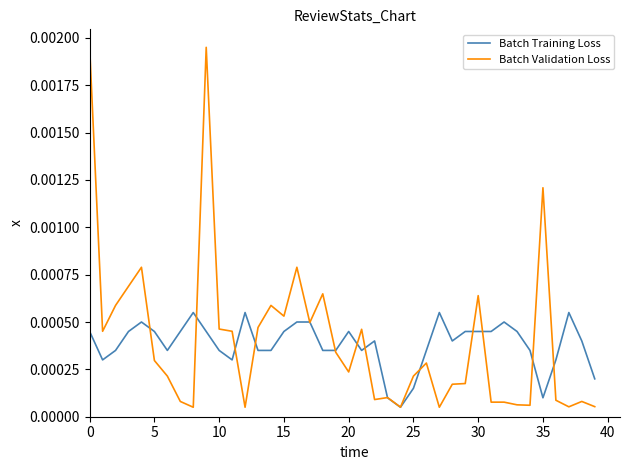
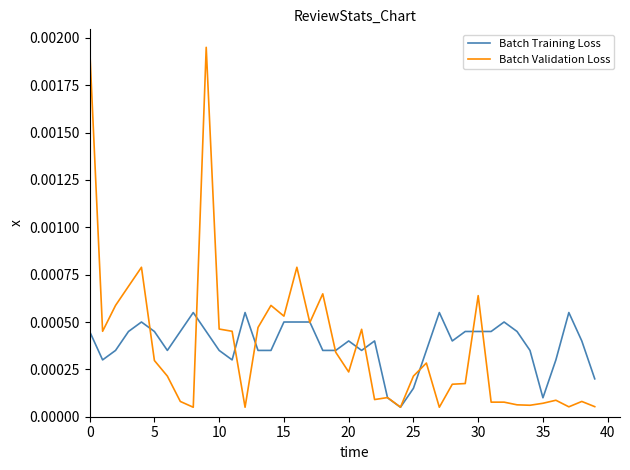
Batch Training Loss, 15: 0.00045 -> 0.00050
Batch Training Loss, 20: 0.00045 -> 0.00040
Batch Validation Loss, 35: 0.00121 -> 0.00007
